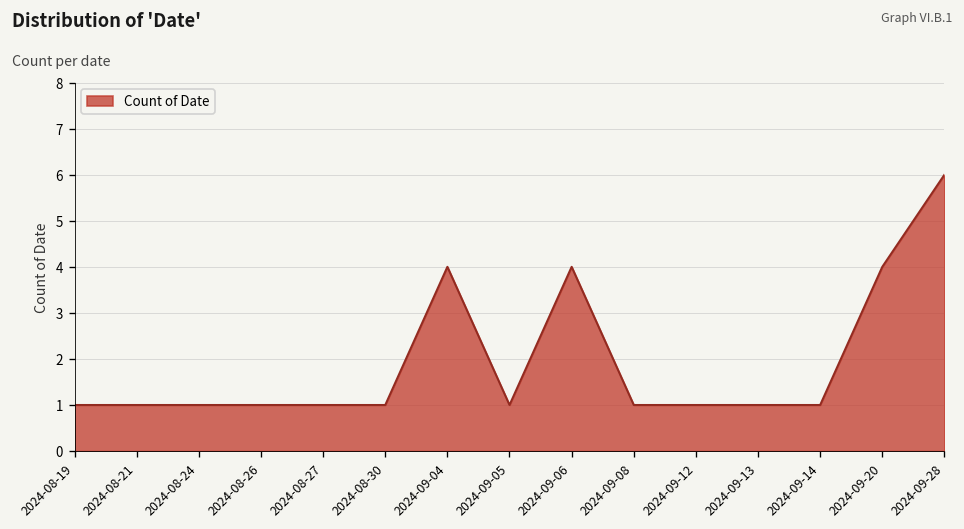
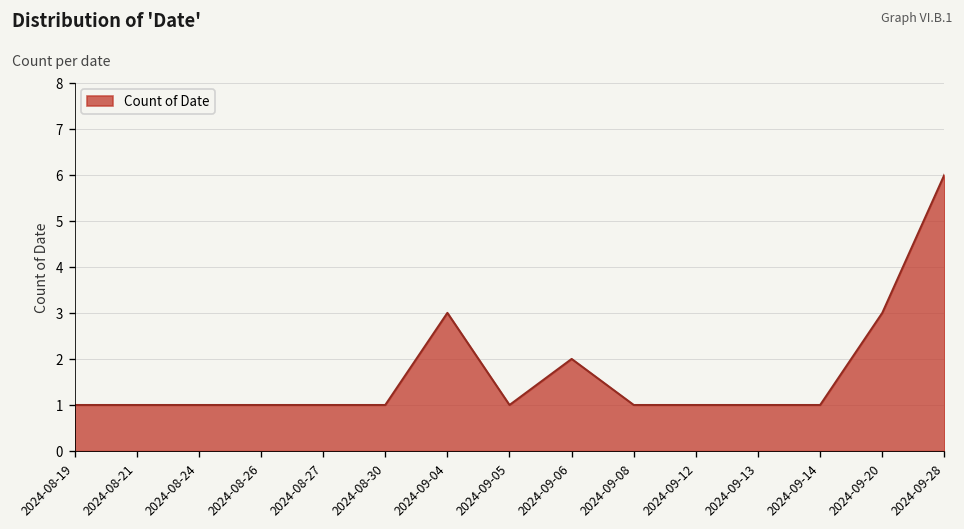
2024-09-04: 4 -> 3
2024-09-06: 4 -> 2
2024-09-20: 4 -> 3
